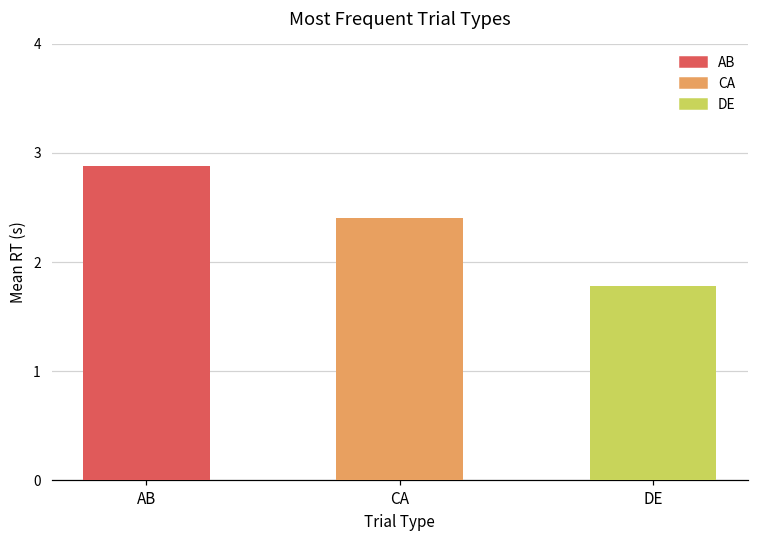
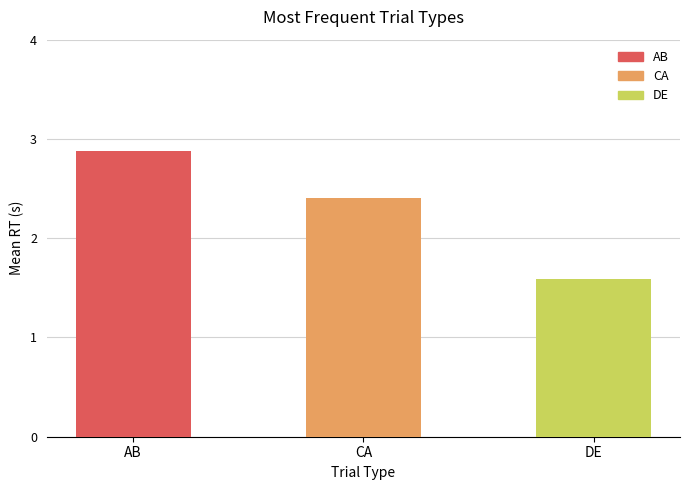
DE: 1.8 -> 1.6
